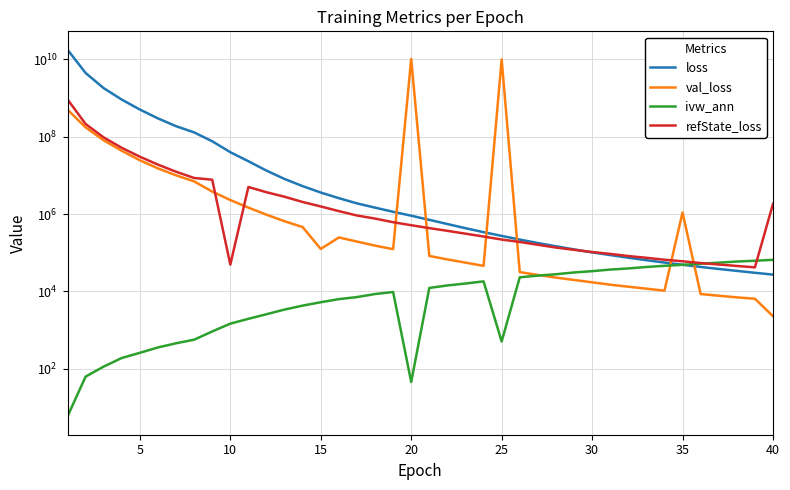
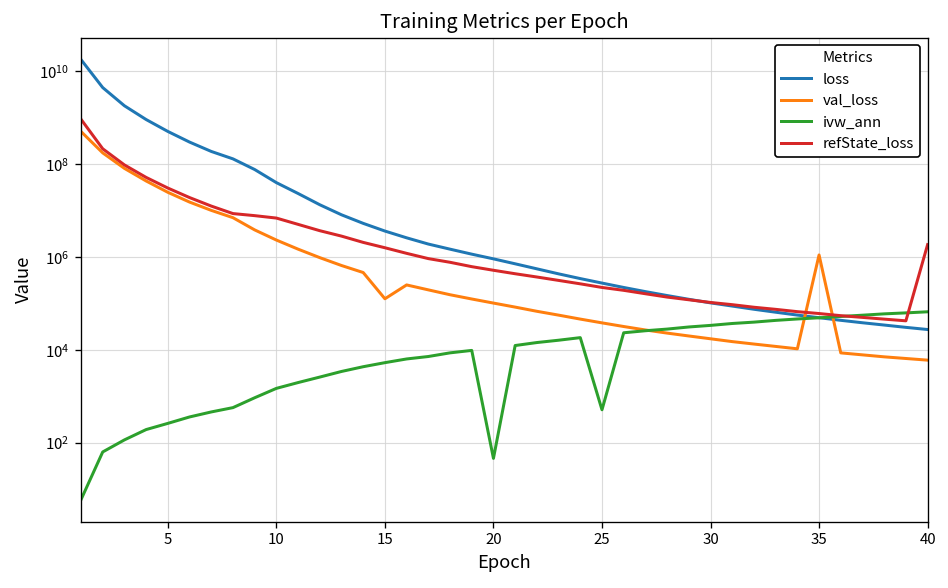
refState_loss, 10: 50000 -> 7000000
val_loss, 20: 10000000000 -> 100000
val_loss, 25: 10000000000 -> 40000
val_loss, 40: 2000 -> 6000
